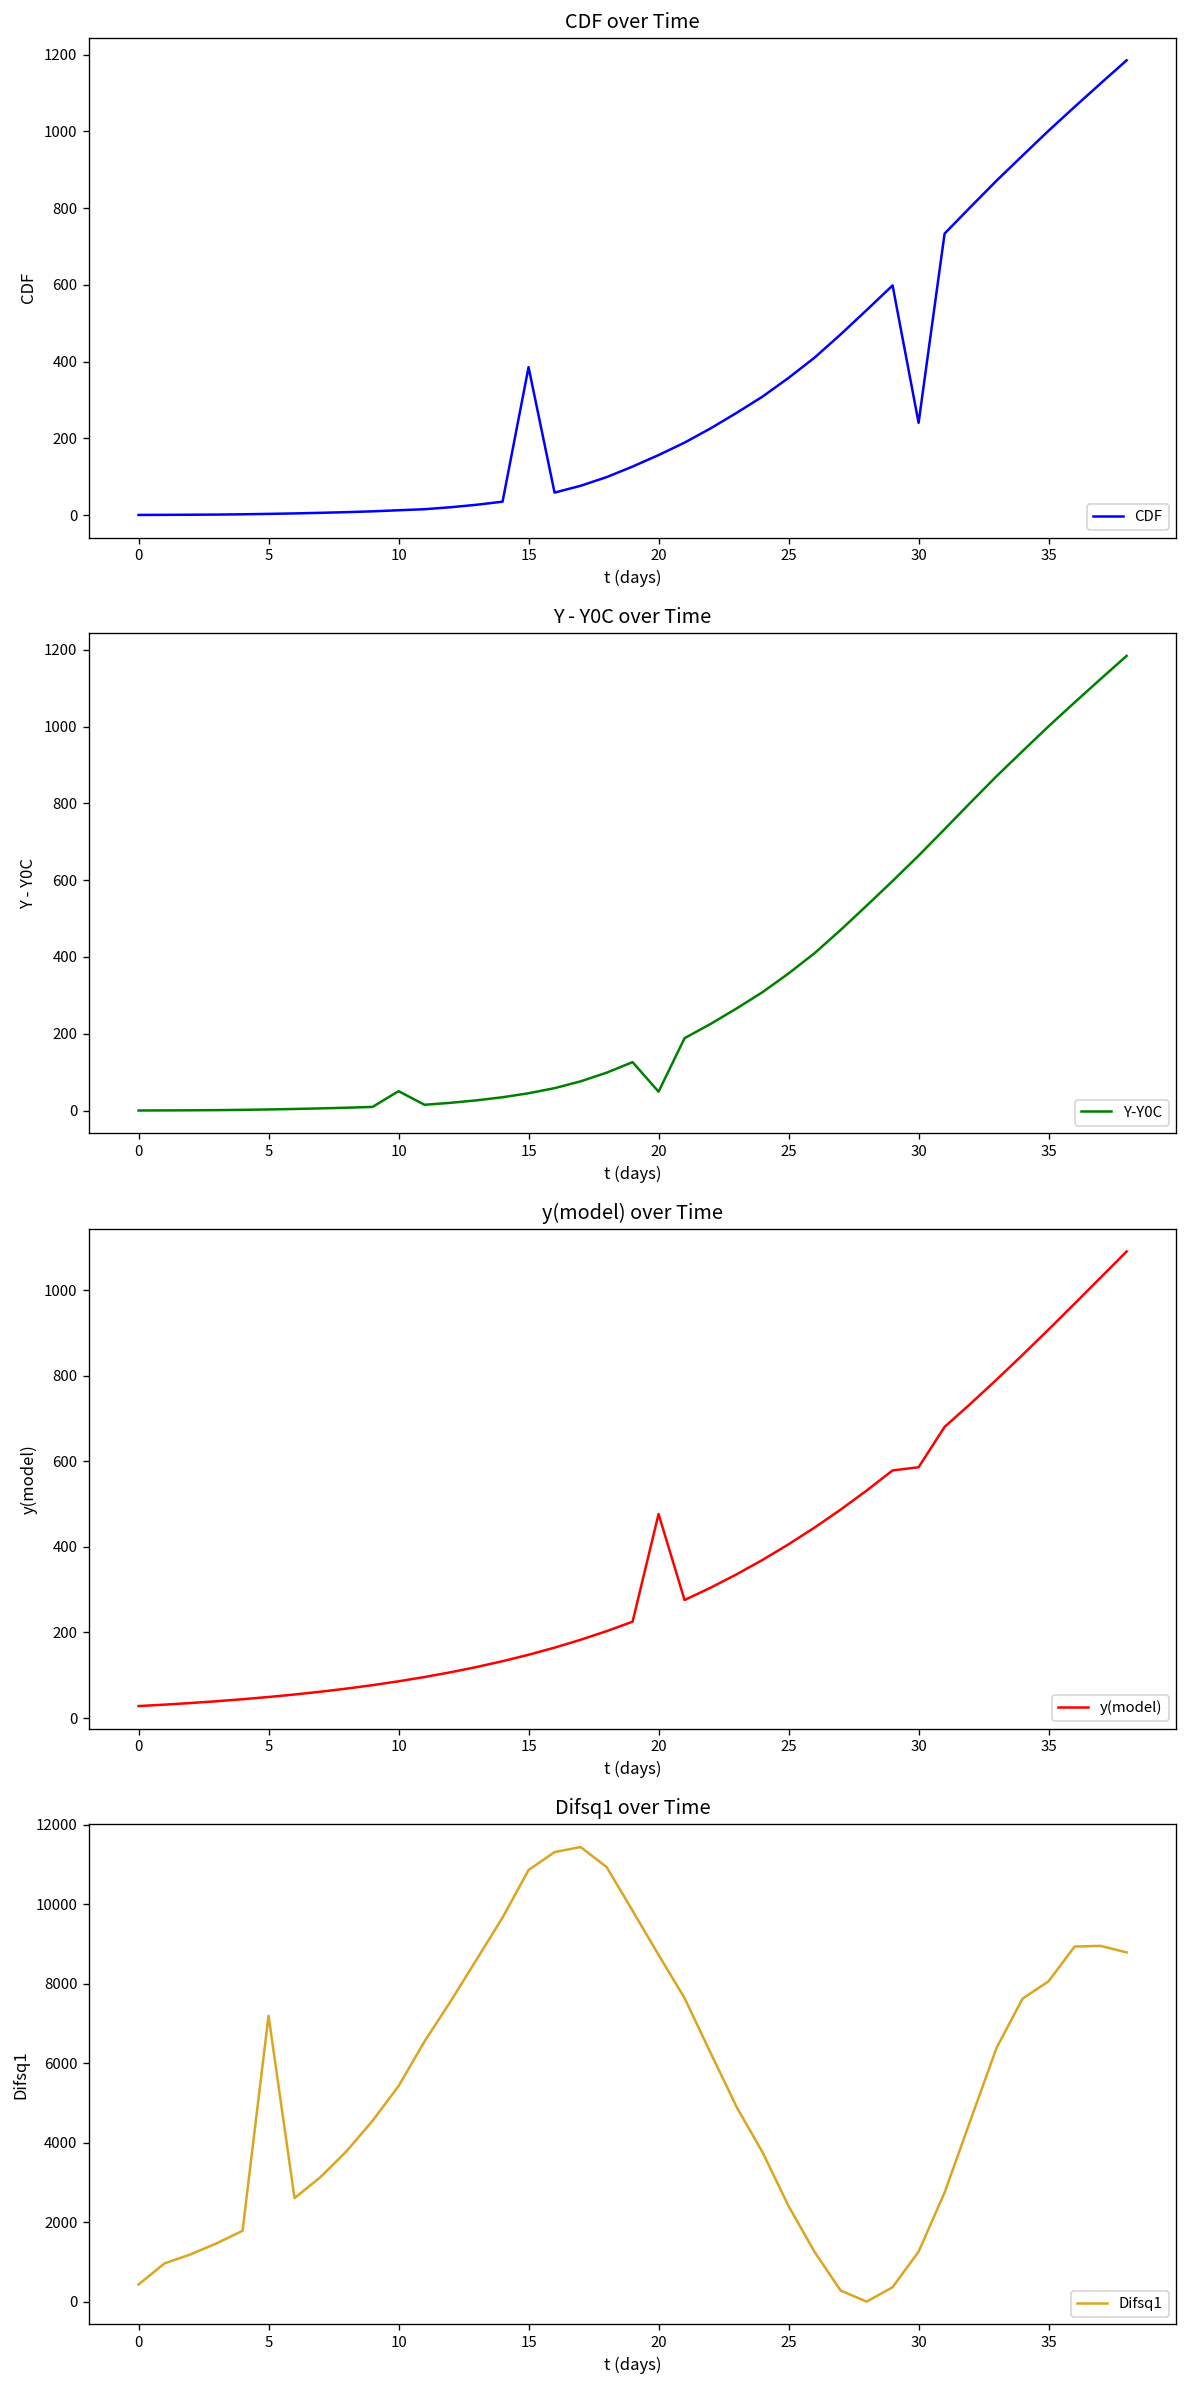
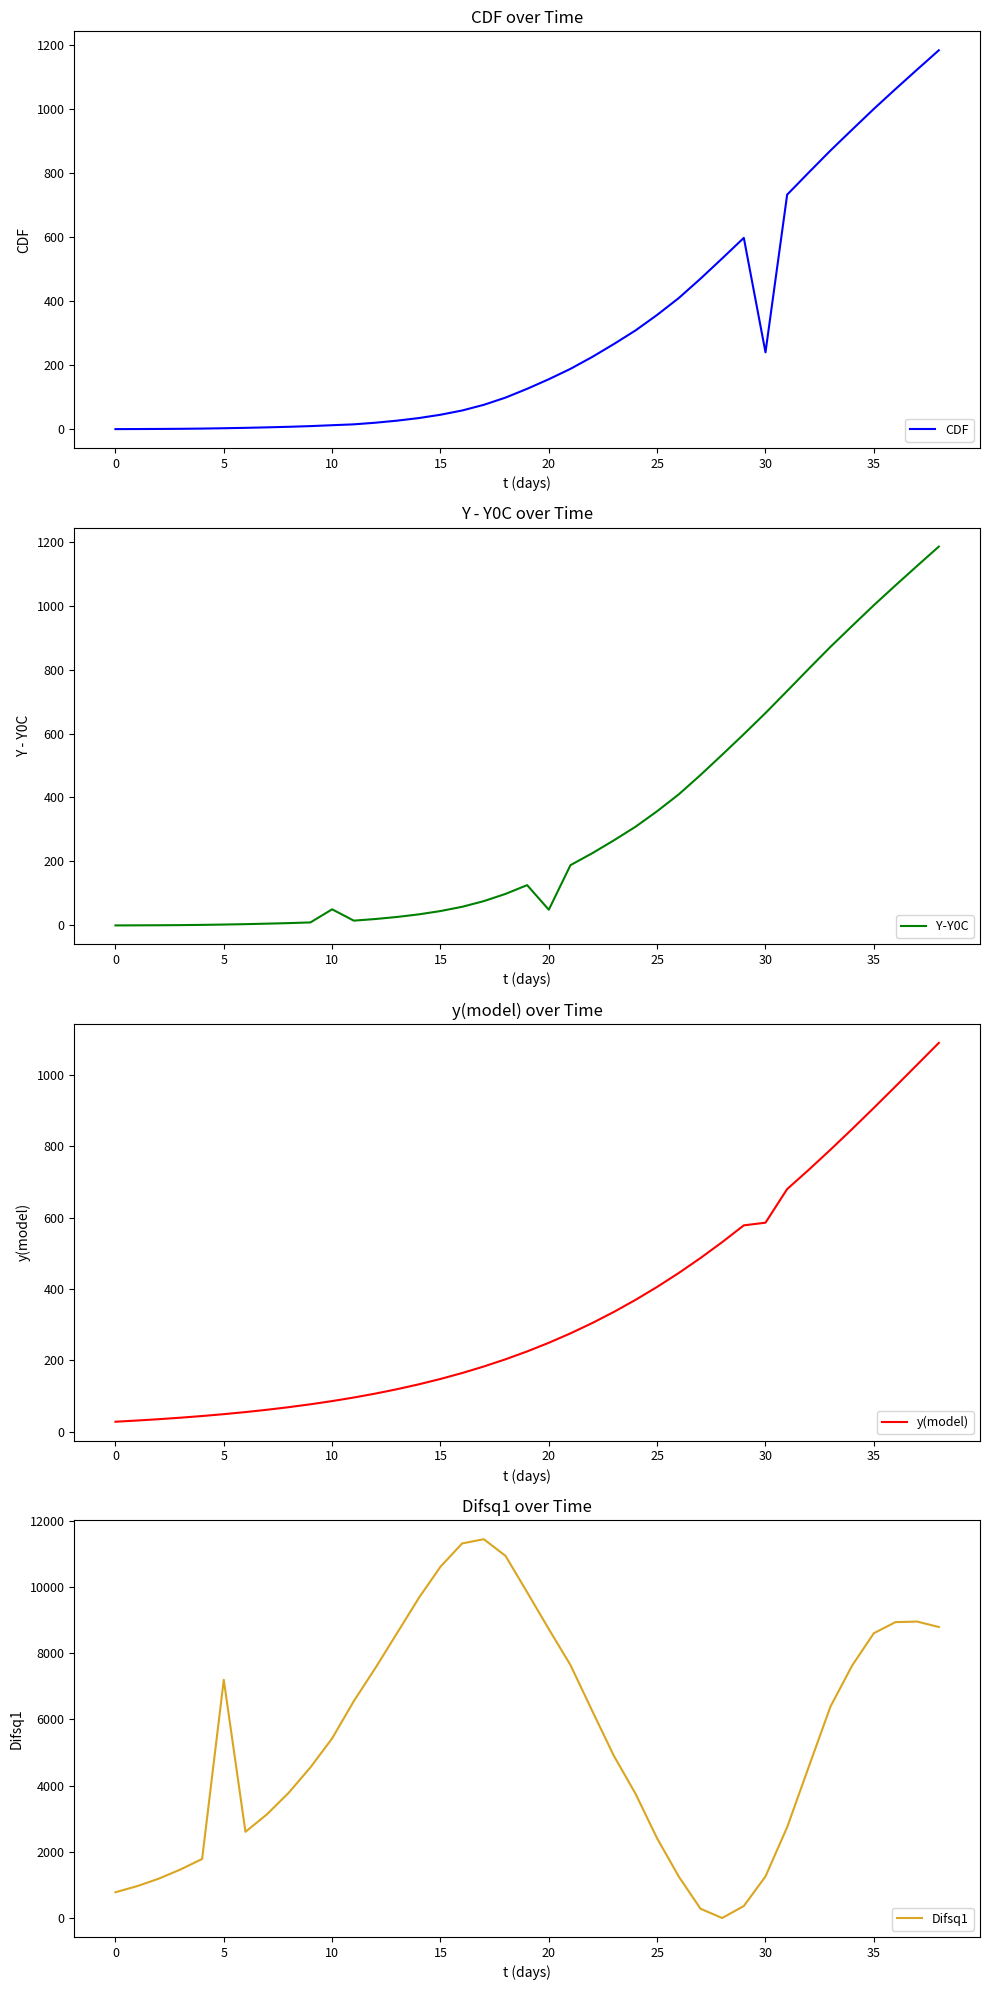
CDF over Time, 15: 390 -> 50
y(model) over Time, 20: 480 -> 250
Difsq1 over Time, 0: 400 -> 800
Difsq1 over Time, 15: 10900 -> 10600
Difsq1 over Time, 35: 8100 -> 8600
